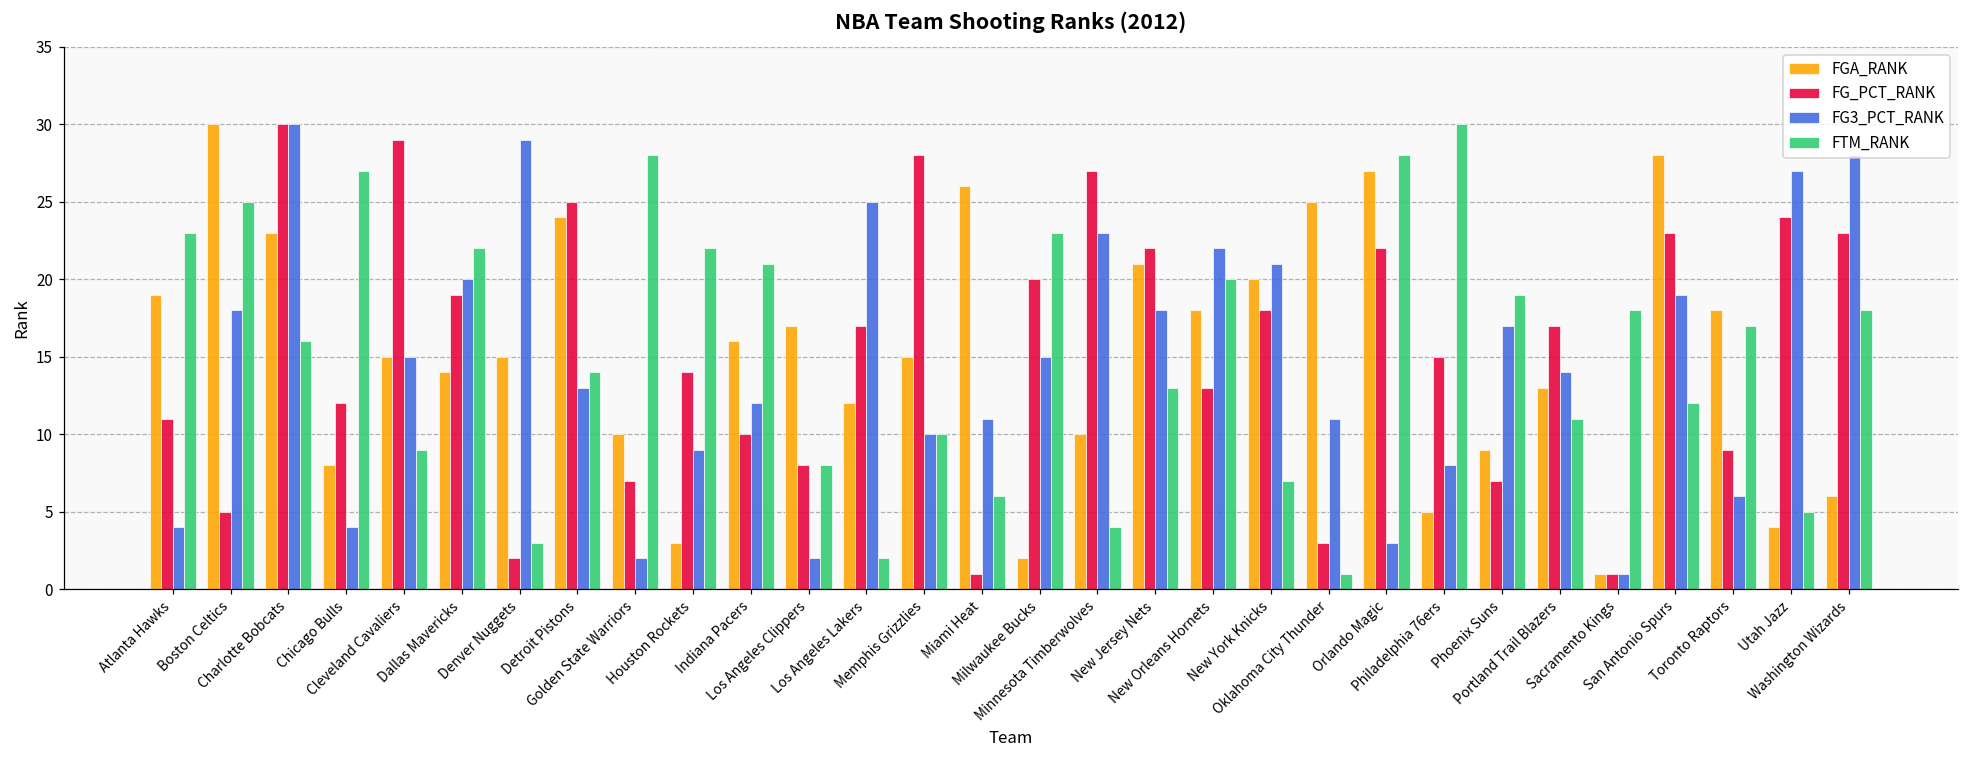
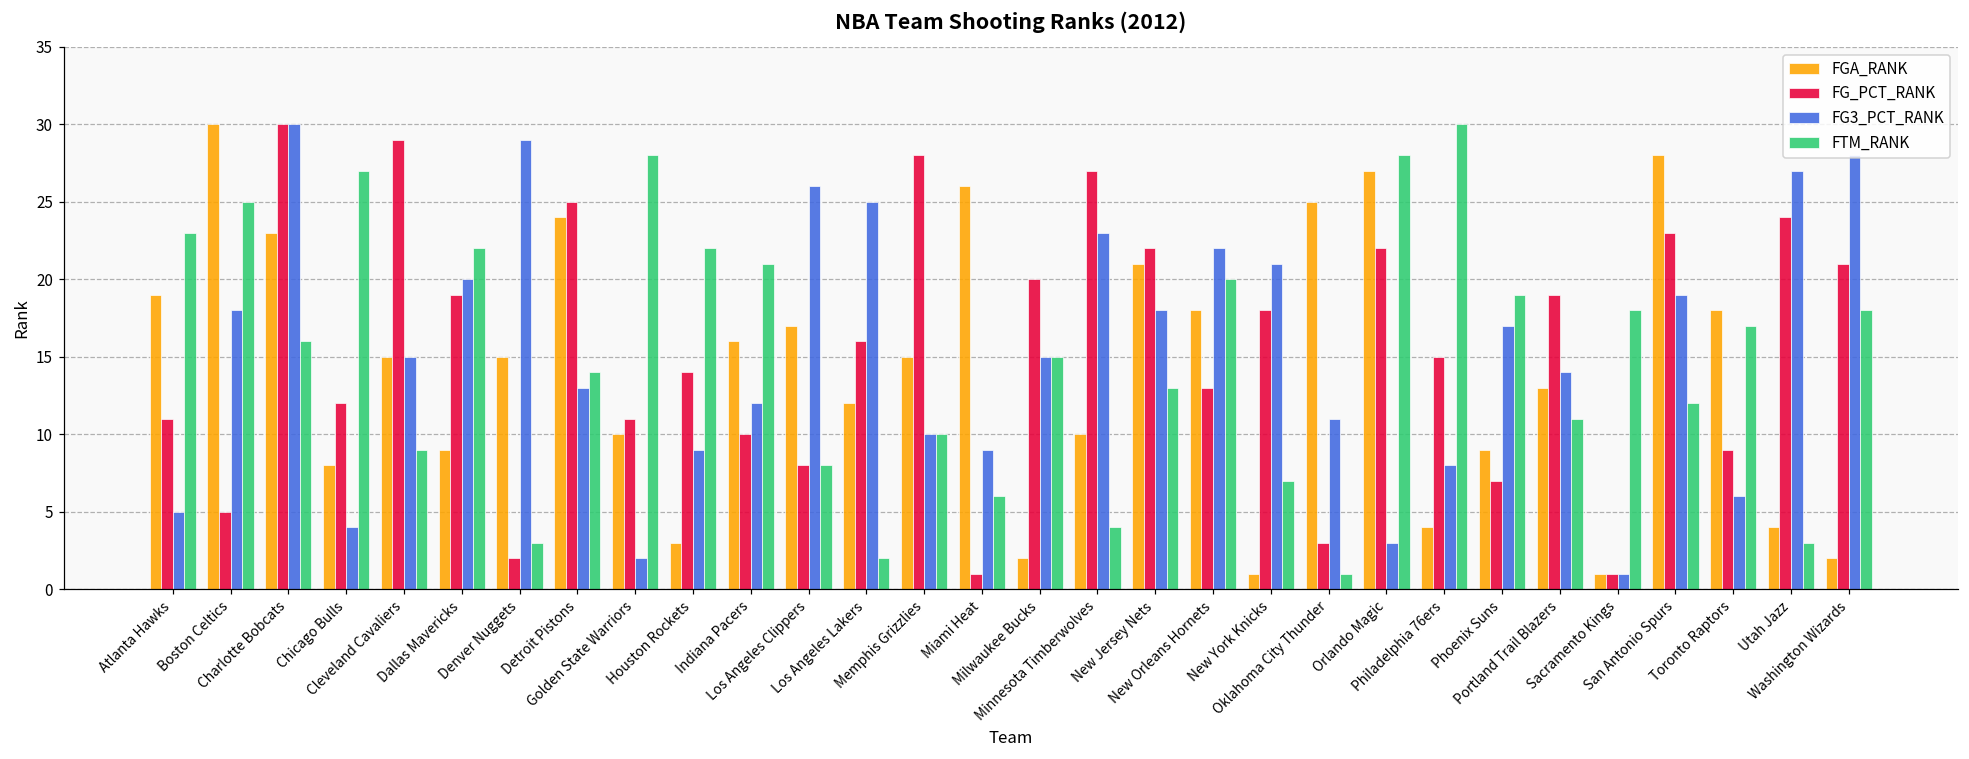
FG3_PCT_RANK, Atlanta Hawks: 4 -> 5
FGA_RANK, Dallas Mavericks: 14 -> 9
FG_PCT_RANK, Golden State Warriors: 7 -> 11
FG3_PCT_RANK, Los Angeles Clippers: 2 -> 26
FG_PCT_RANK, Los Angeles Lakers: 17 -> 16
FG3_PCT_RANK, Miami Heat: 11 -> 9
FTM_RANK, Milwaukee Bucks: 23 -> 15
FGA_RANK, New York Knicks: 20 -> 1
FGA_RANK, Philadelphia 76ers: 5 -> 4
FG_PCT_RANK, Portland Trail Blazers: 17 -> 19
FTM_RANK, Utah Jazz: 5 -> 3
FGA_RANK, Washington Wizards: 6 -> 2
FG_PCT_RANK, Washington Wizards: 23 -> 21
